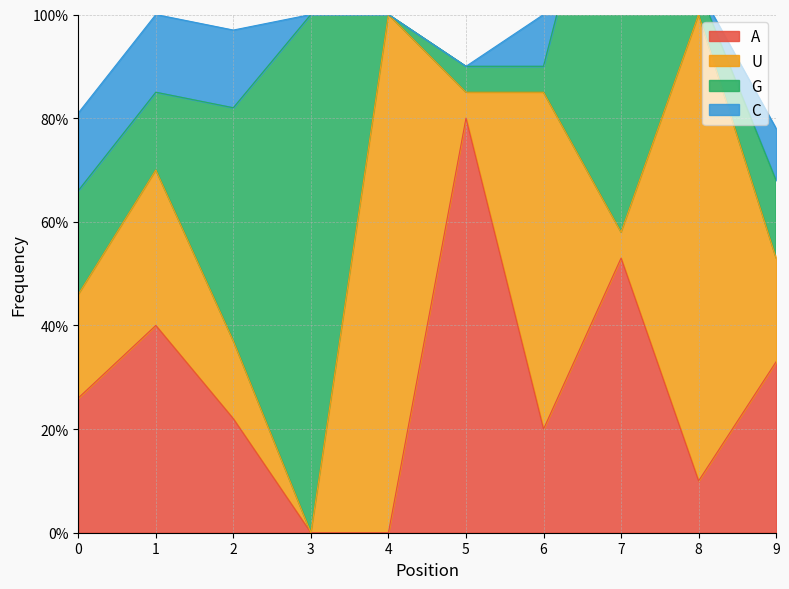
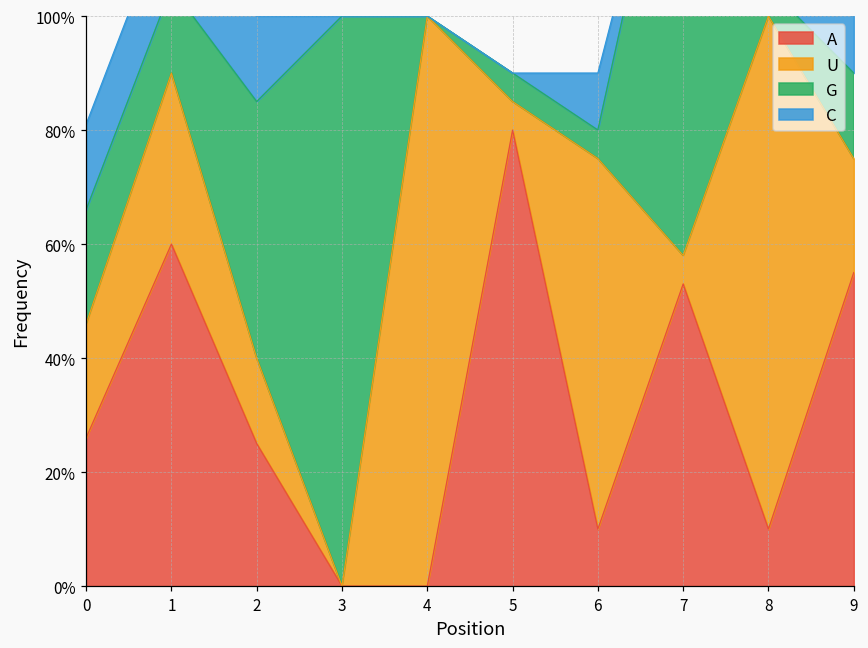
A, 1: 40% -> 60%
A, 2: 22% -> 25%
A, 6: 20% -> 10%
A, 9: 33% -> 55%
